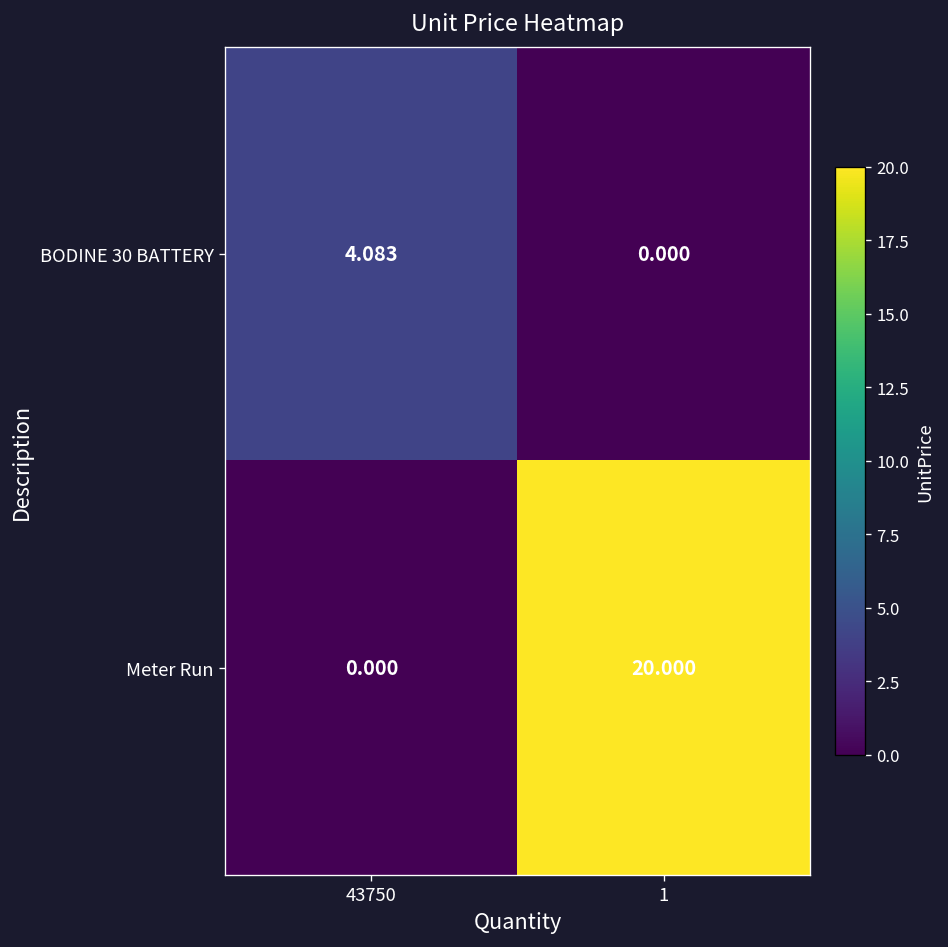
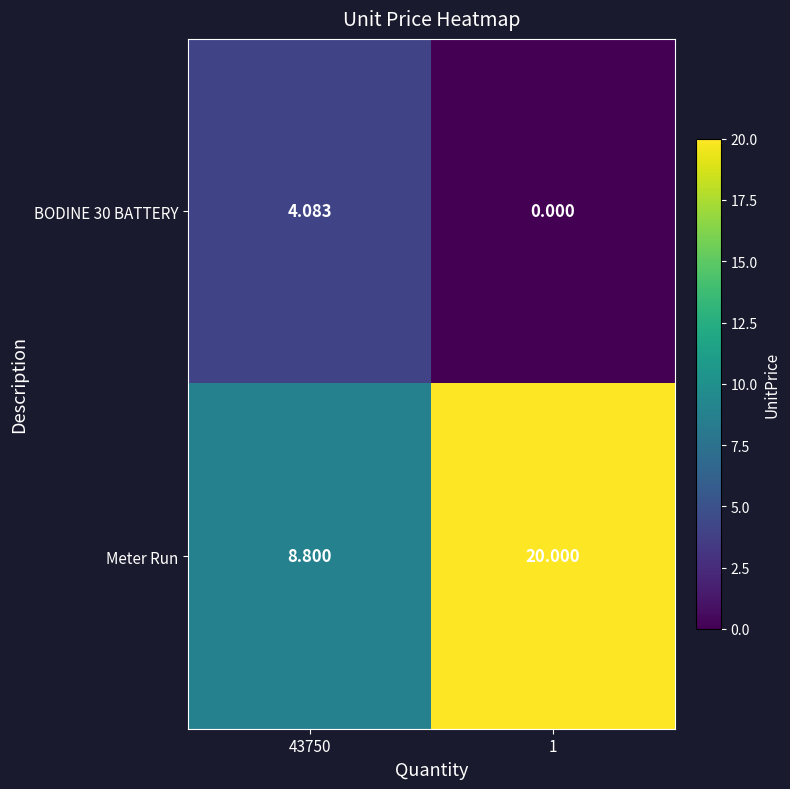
Meter Run, 43750: 0.000 -> 8.800
